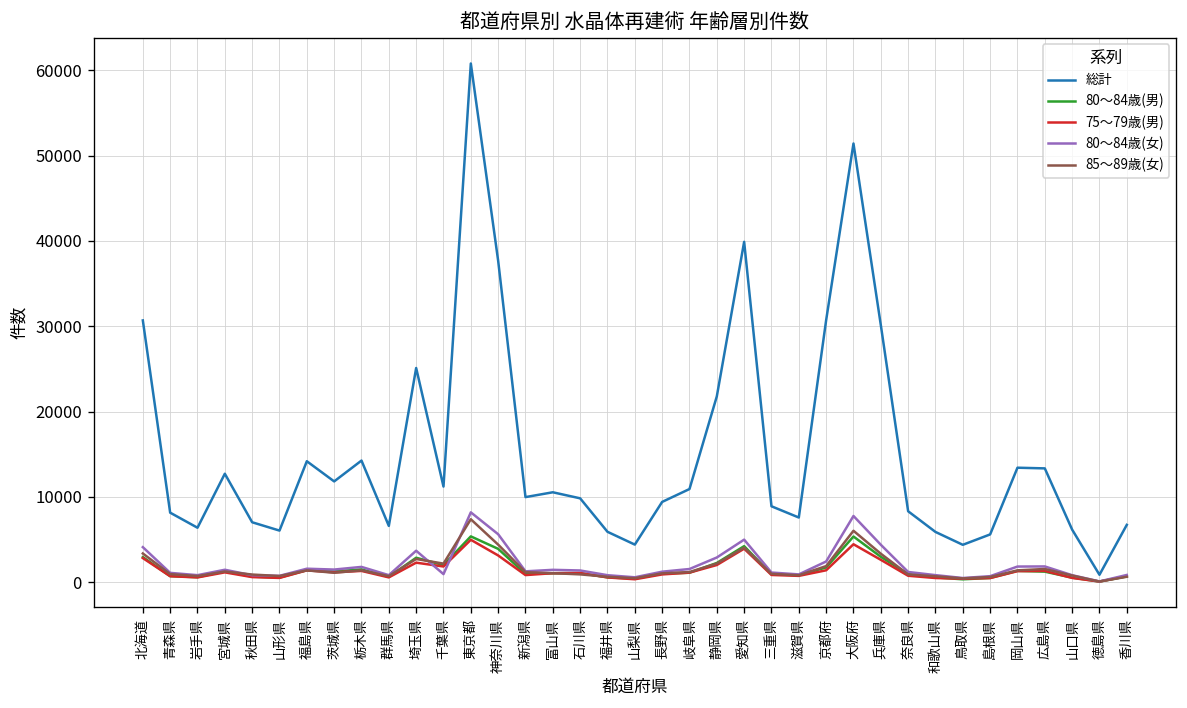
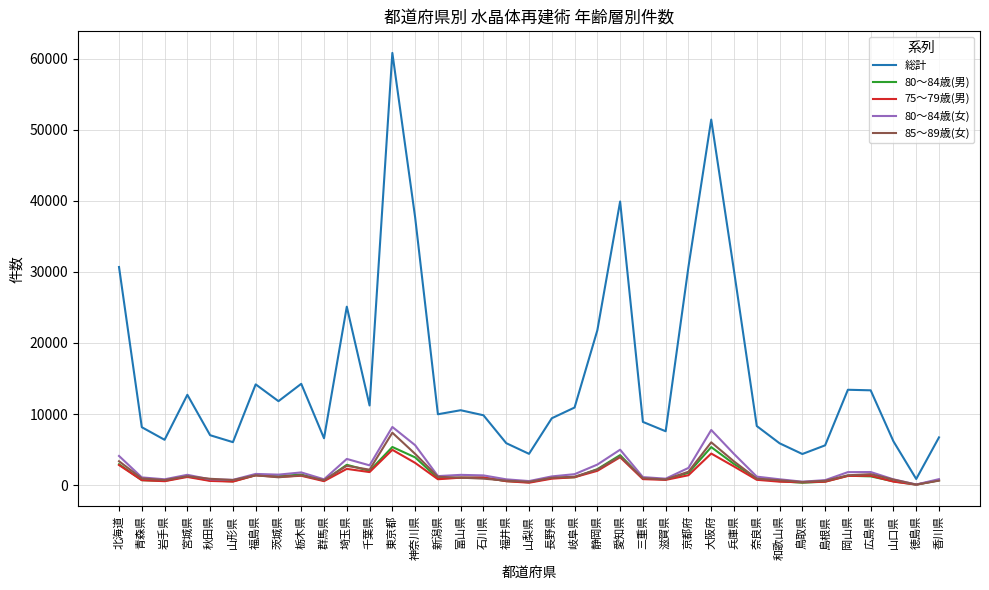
80～84歳(女), 千葉県: 1000 -> 3000
